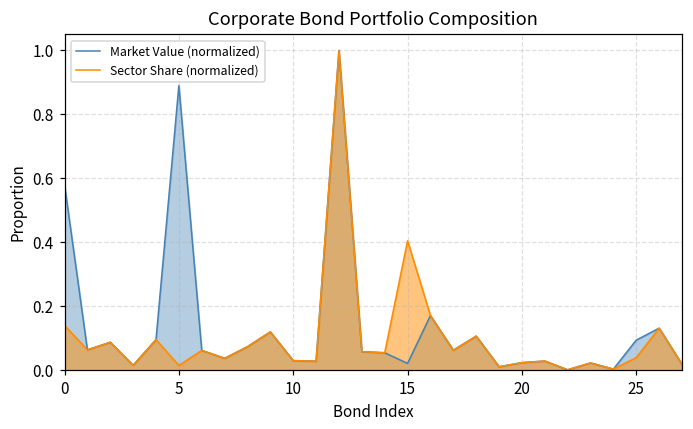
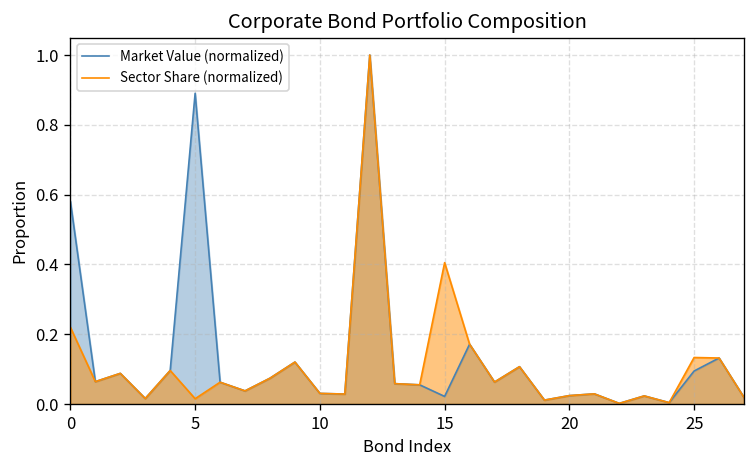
Sector Share (normalized), 0: 0.14 -> 0.22
Sector Share (normalized), 25: 0.04 -> 0.13
